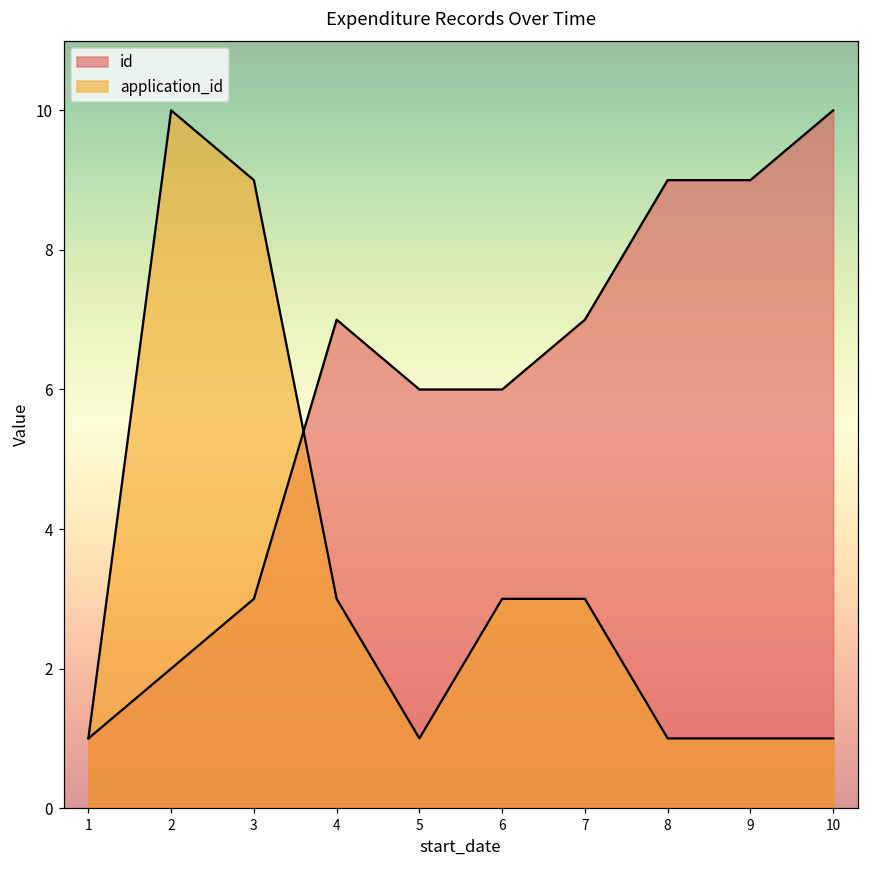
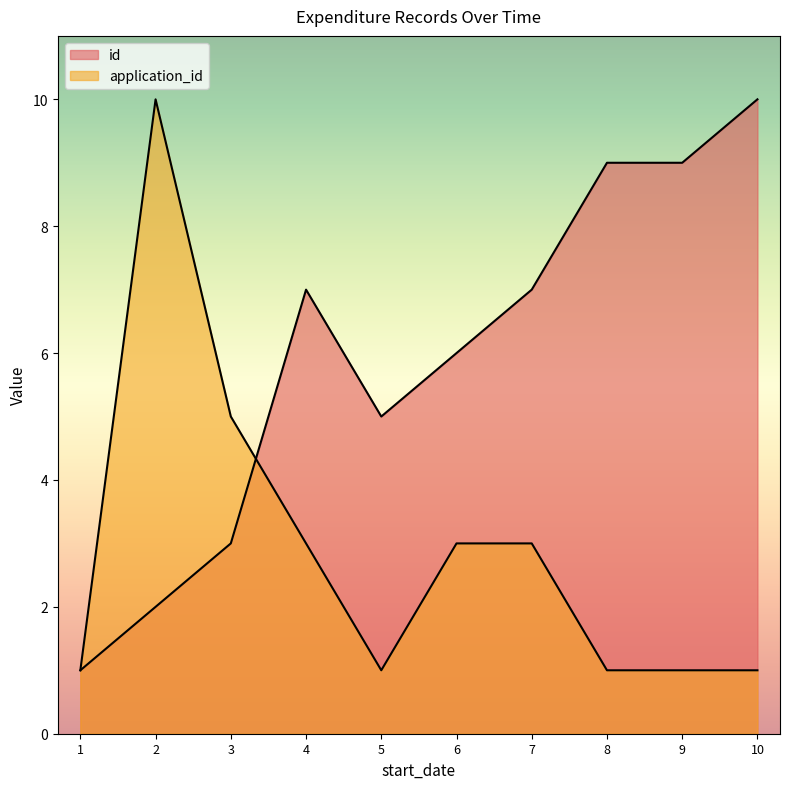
application_id, 3: 9 -> 5
id, 5: 6 -> 5
